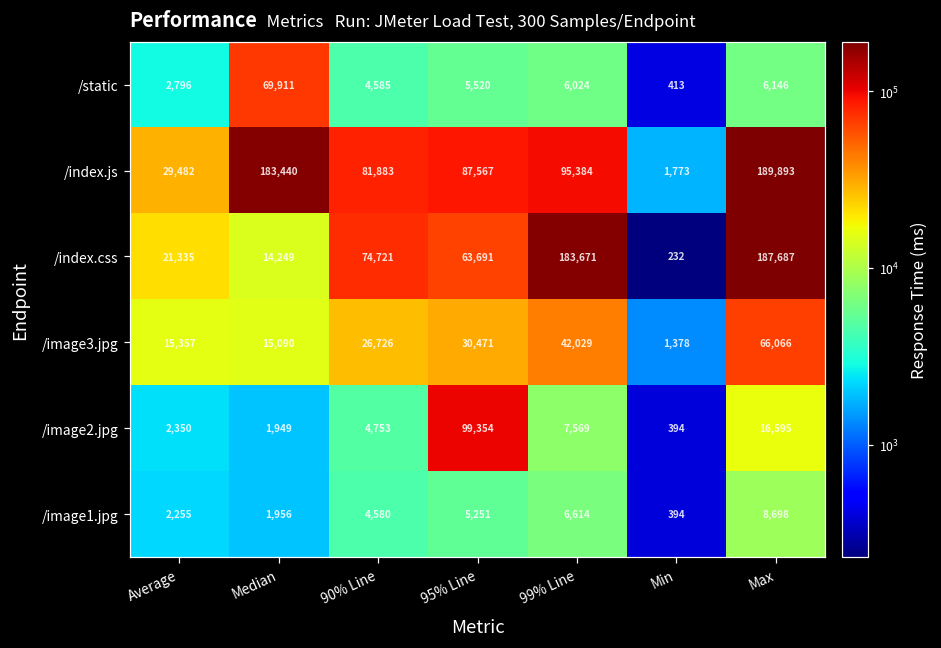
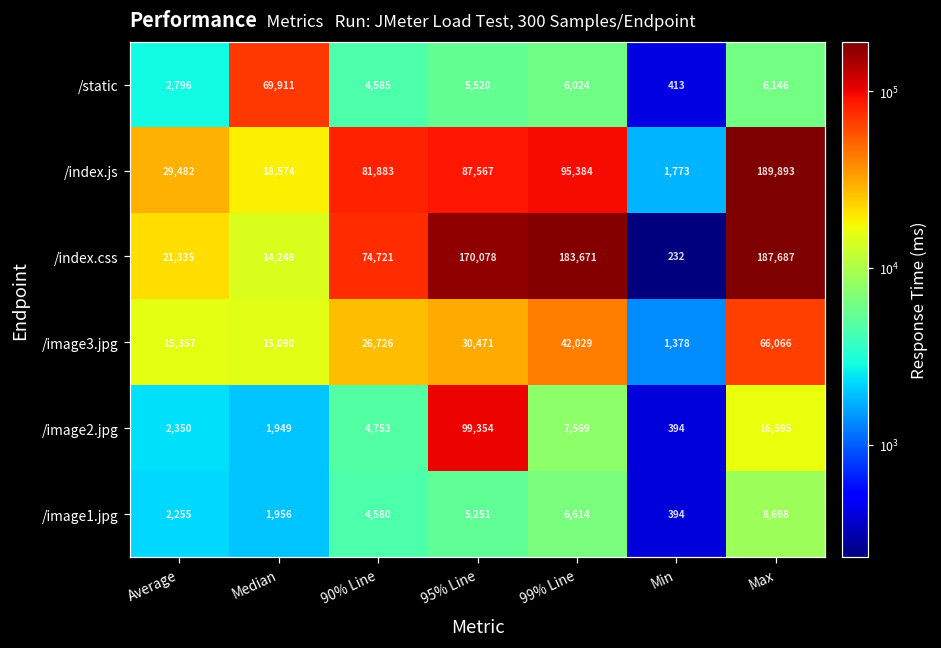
/index.js, Median: 183,440 -> 18,574
/index.css, 95% Line: 63,691 -> 170,078
